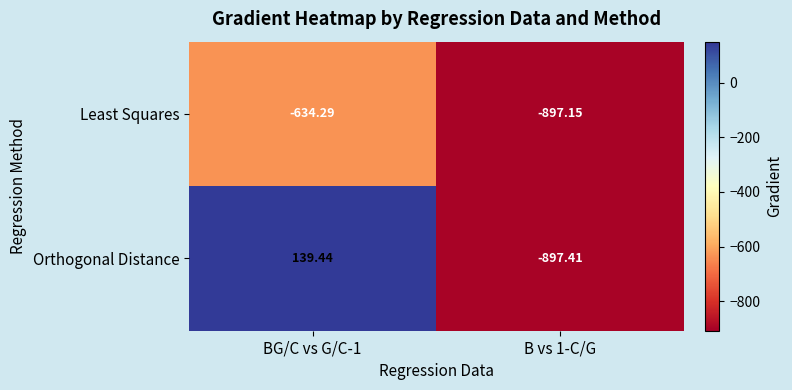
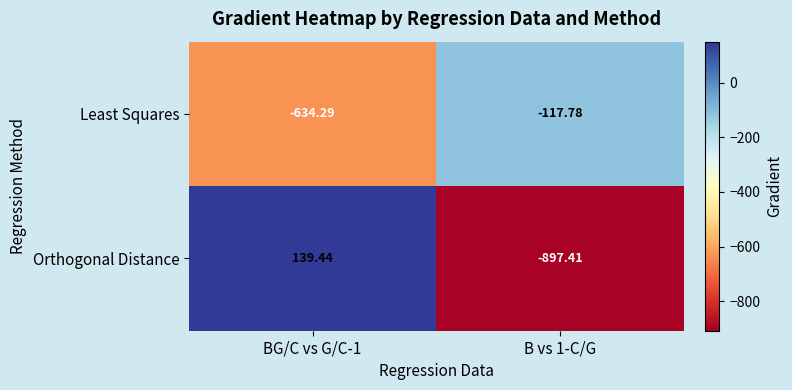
Least Squares, B vs 1-C/G: -897.15 -> -117.78
